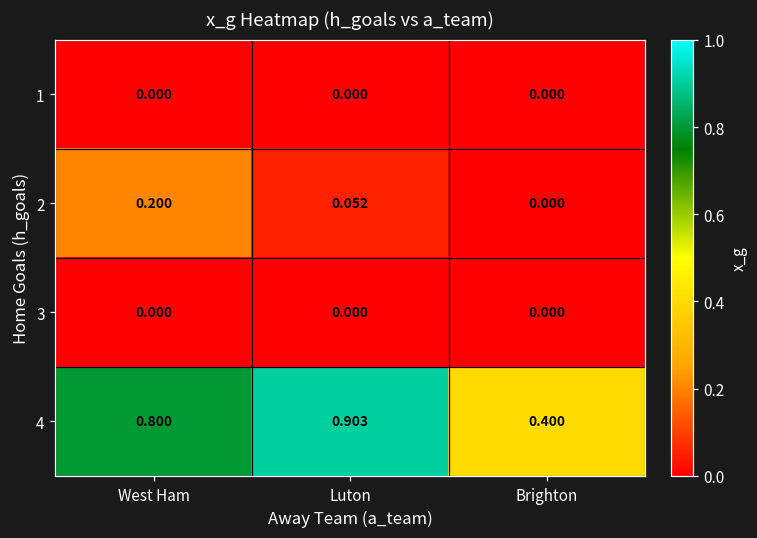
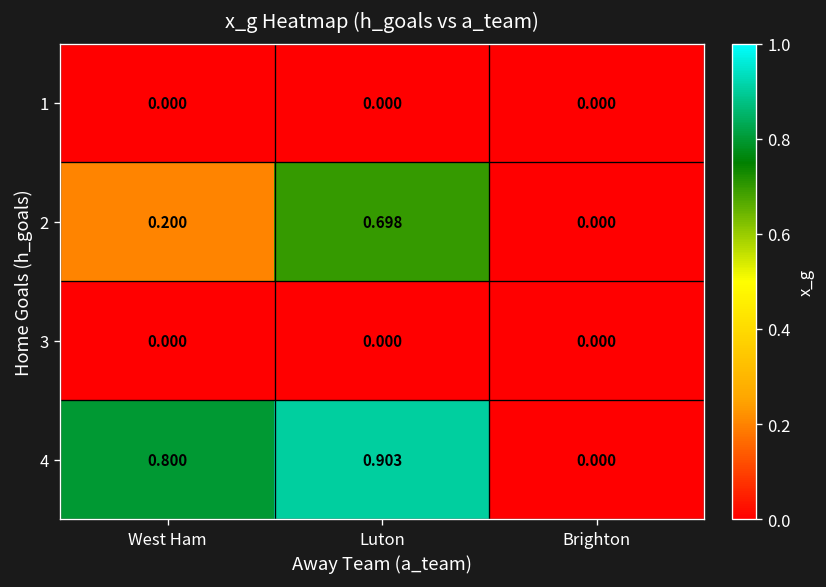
2, Luton: 0.052 -> 0.698
4, Brighton: 0.400 -> 0.000
